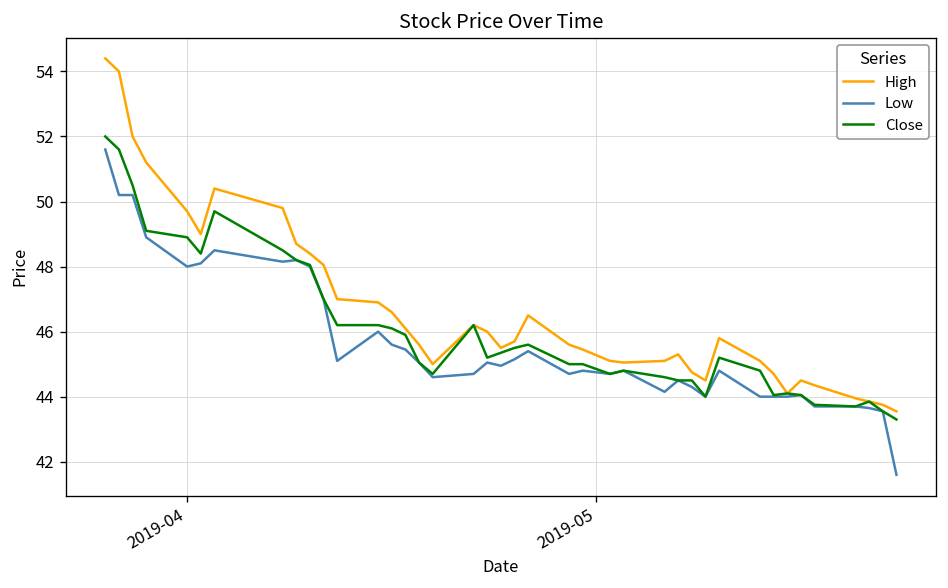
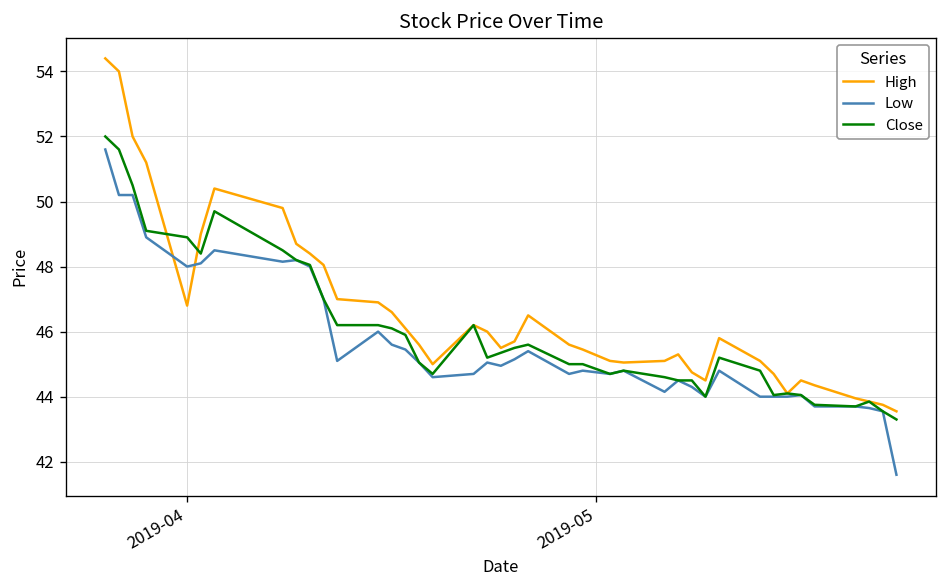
High, 2019-04: 49.7 -> 46.8
